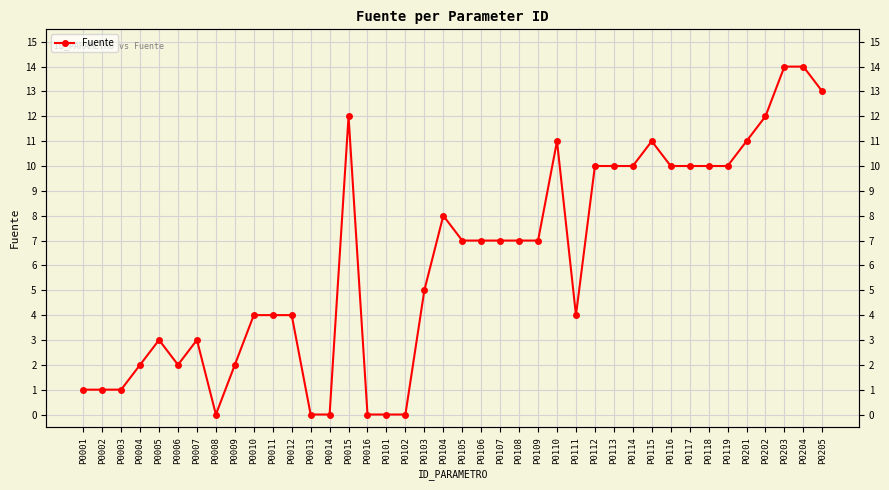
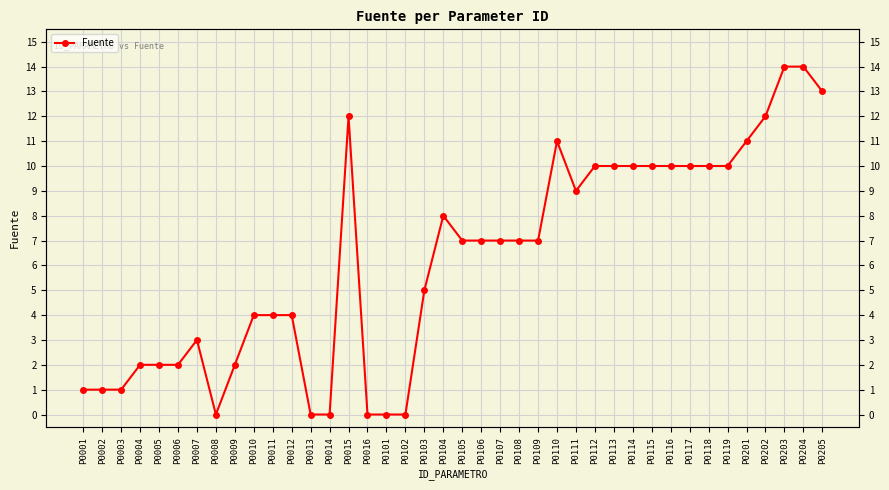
P0005: 3 -> 2
P0111: 4 -> 9
P0115: 11 -> 10
